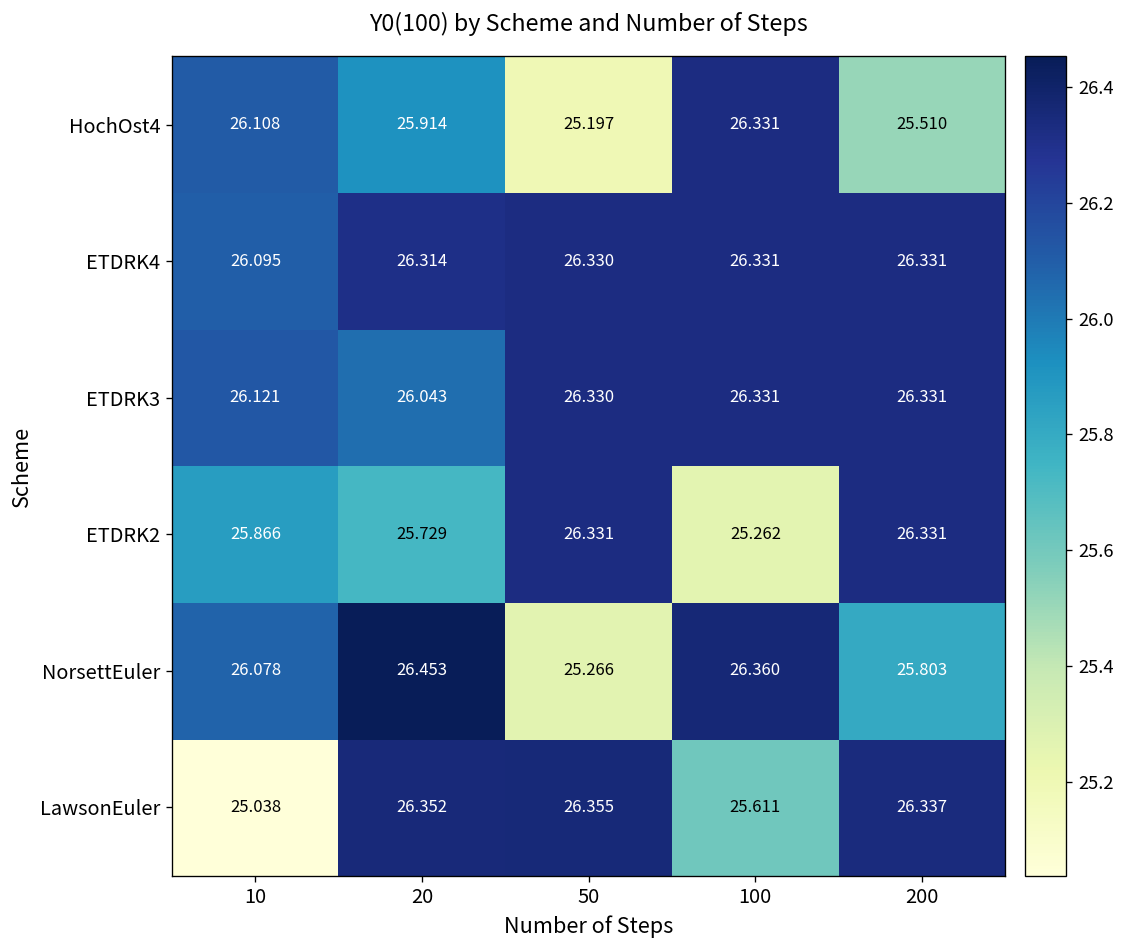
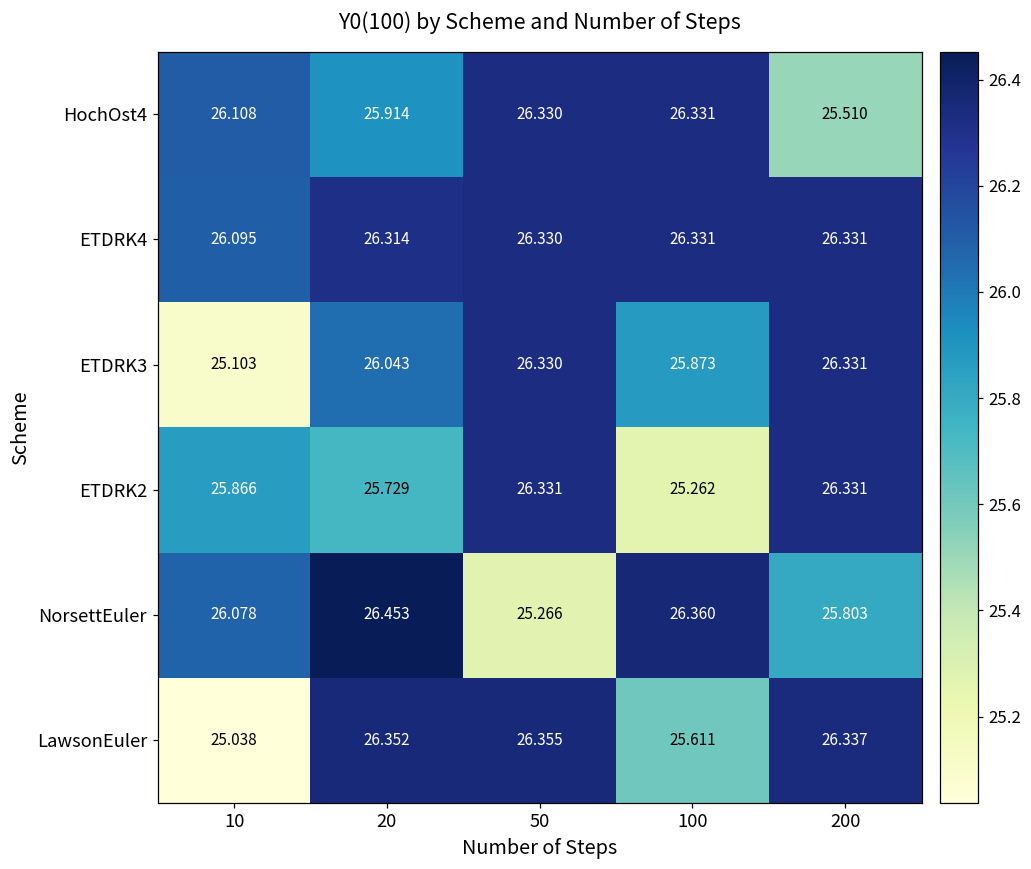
HochOst4, 50: 25.197 -> 26.330
ETDRK3, 10: 26.121 -> 25.103
ETDRK3, 100: 26.331 -> 25.873
